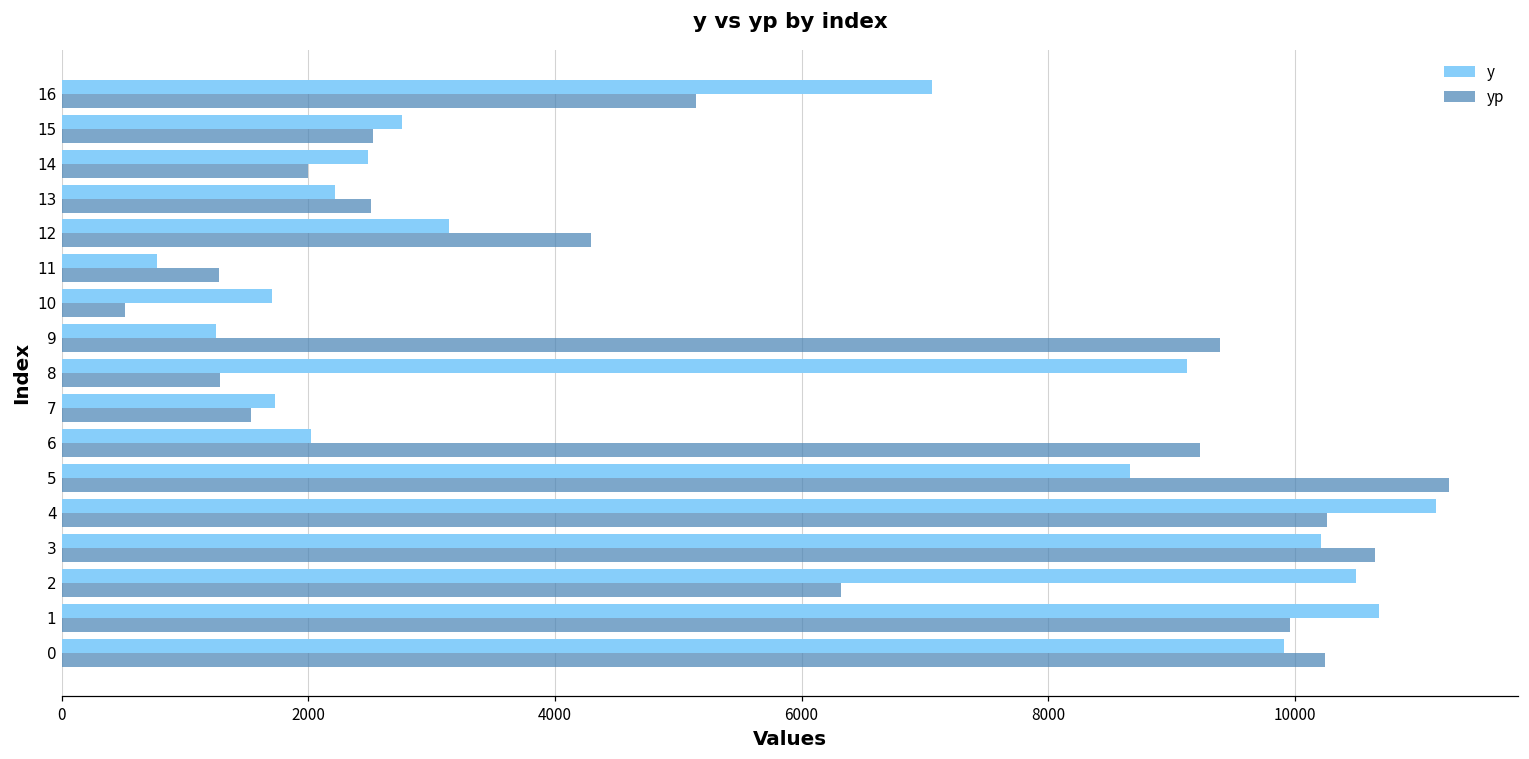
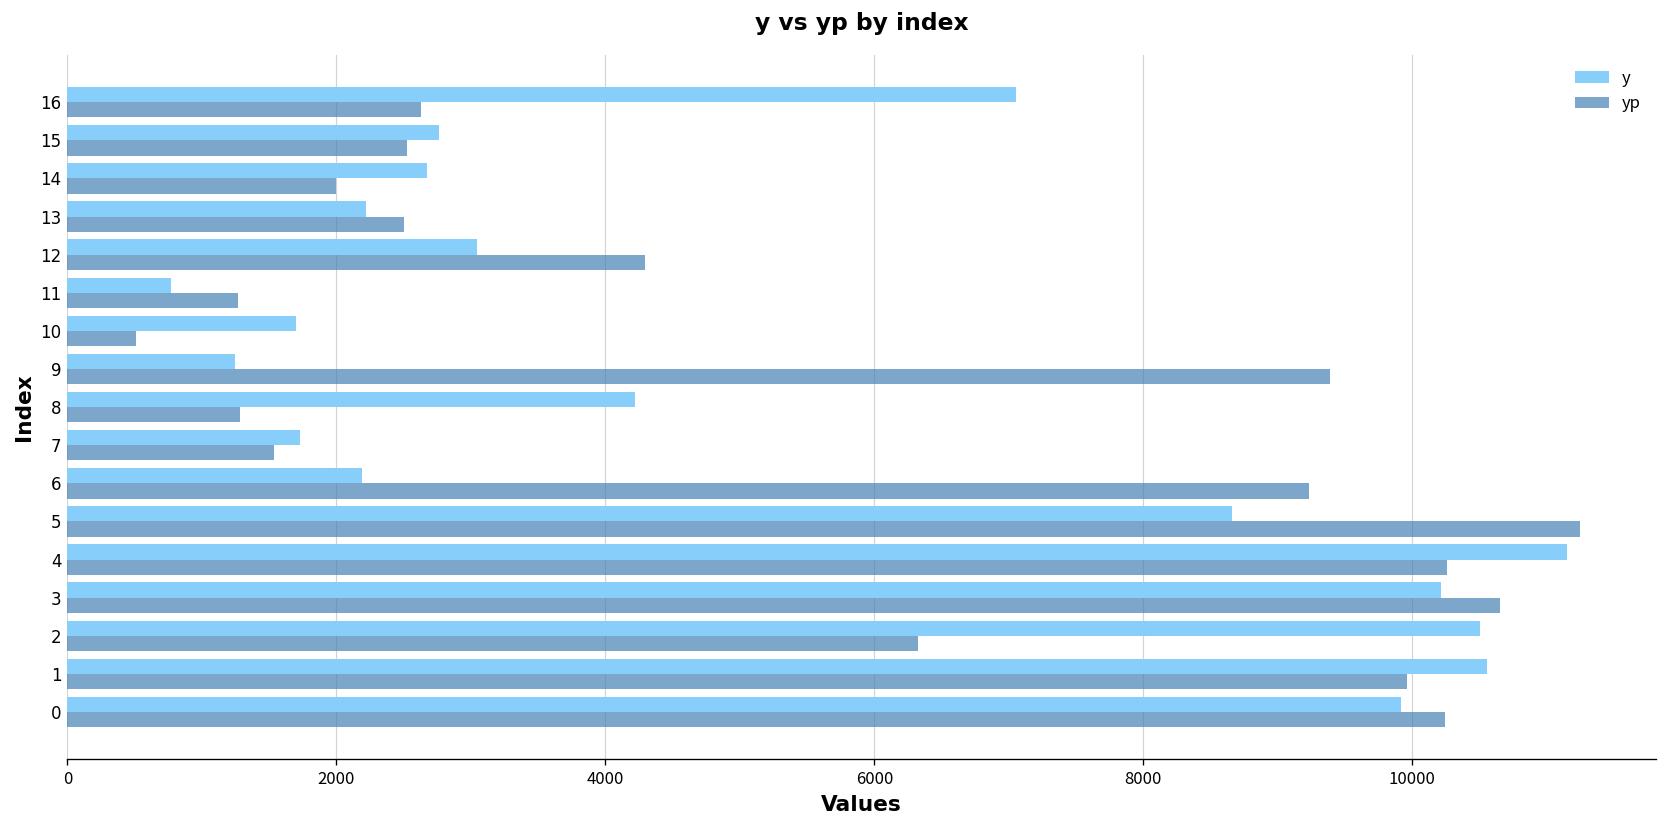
yp, 16: 5150 -> 2630
y, 14: 2480 -> 2670
y, 12: 3140 -> 3050
y, 8: 9130 -> 4220
y, 6: 2020 -> 2190
y, 1: 10680 -> 10560
